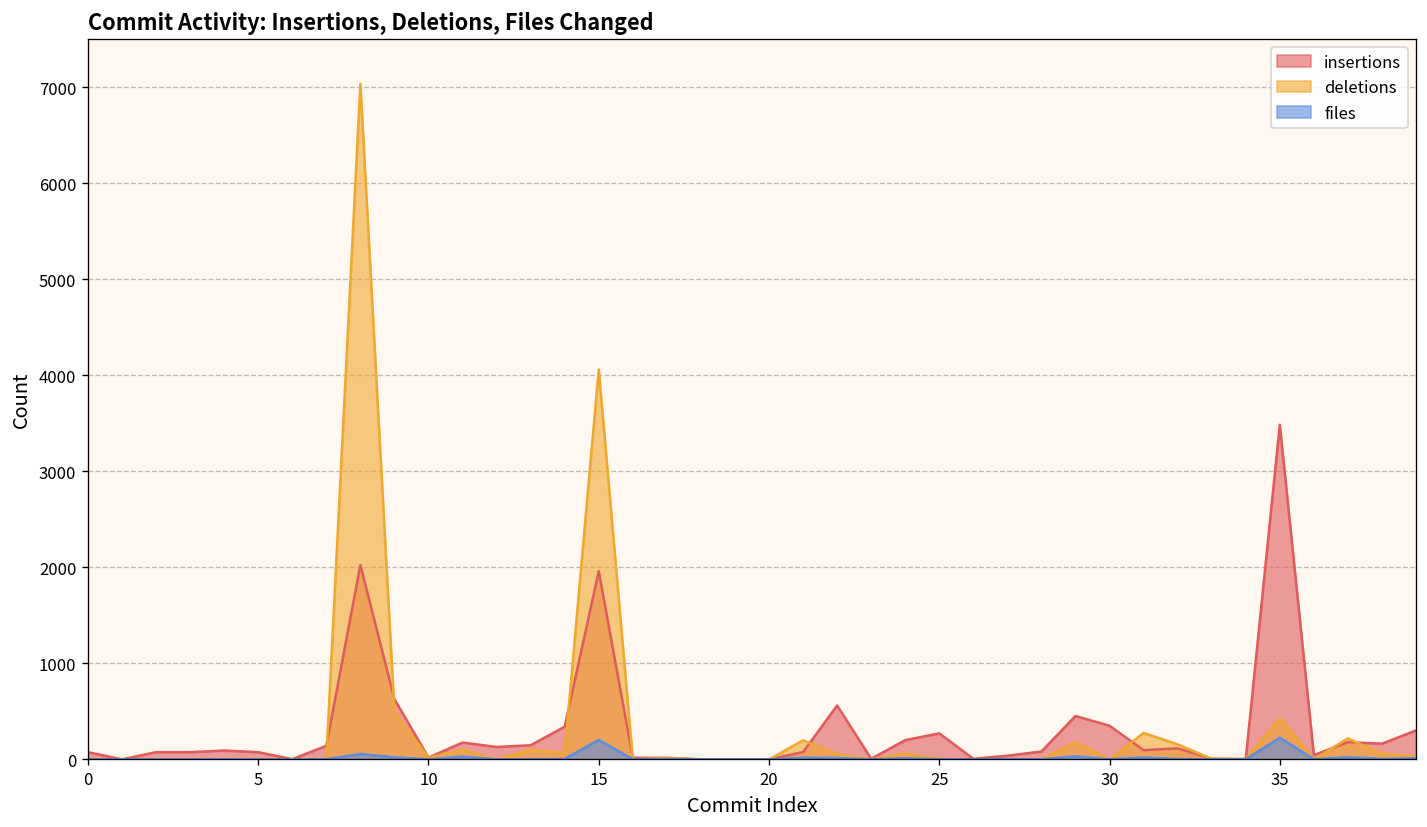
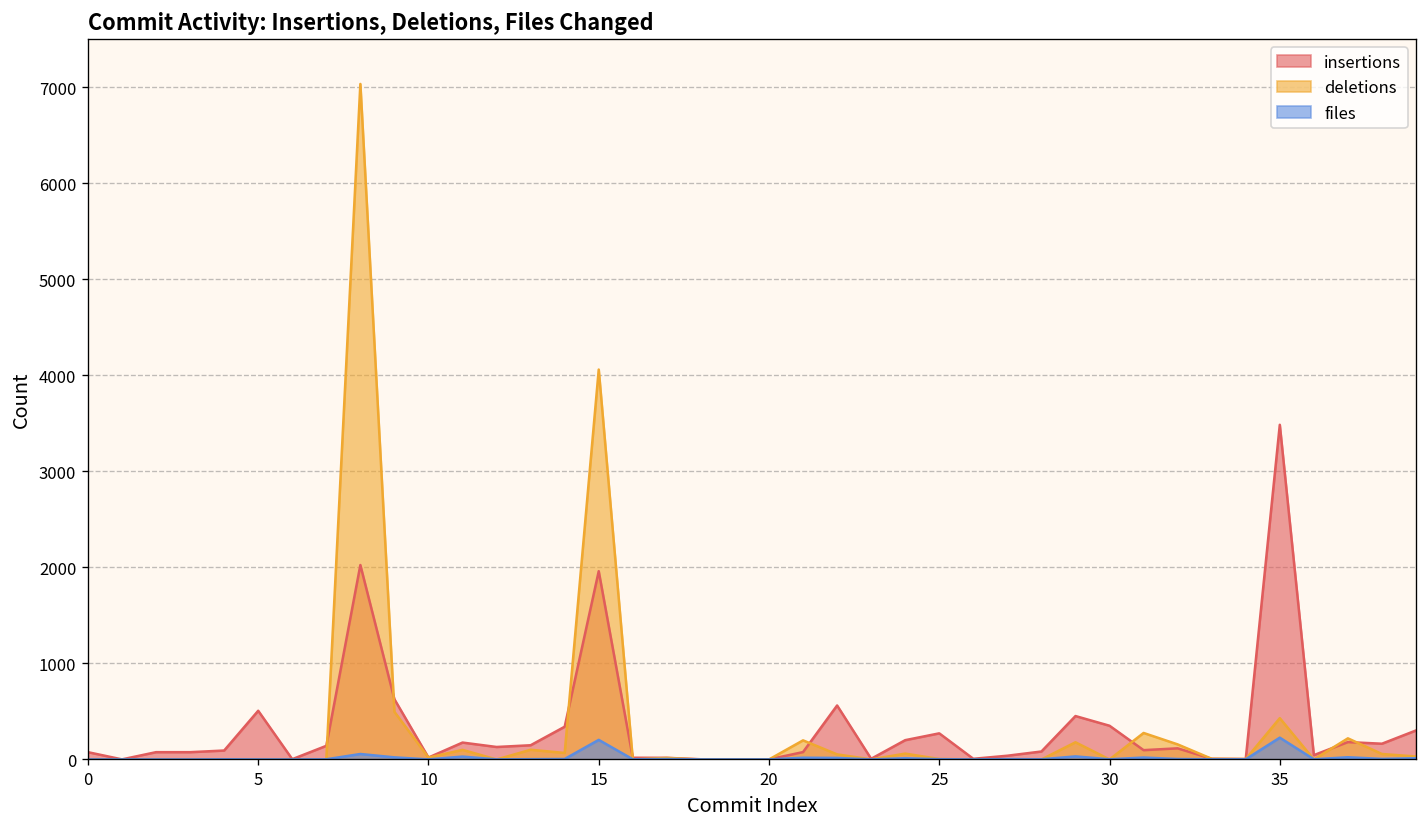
insertions, 5: 100 -> 500
